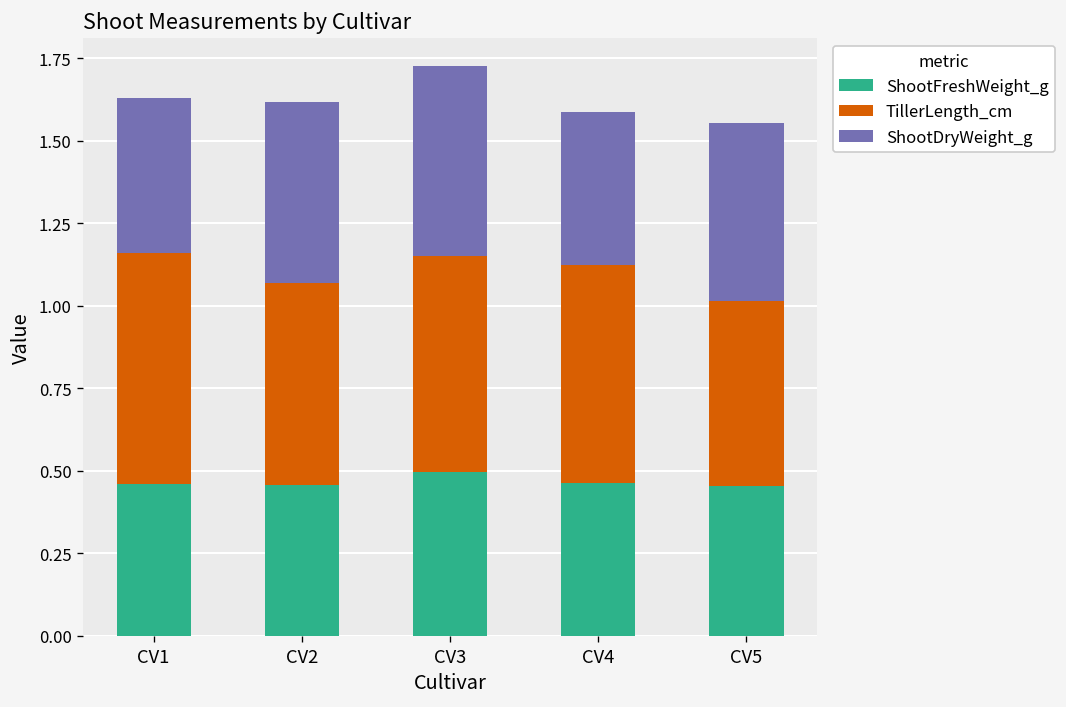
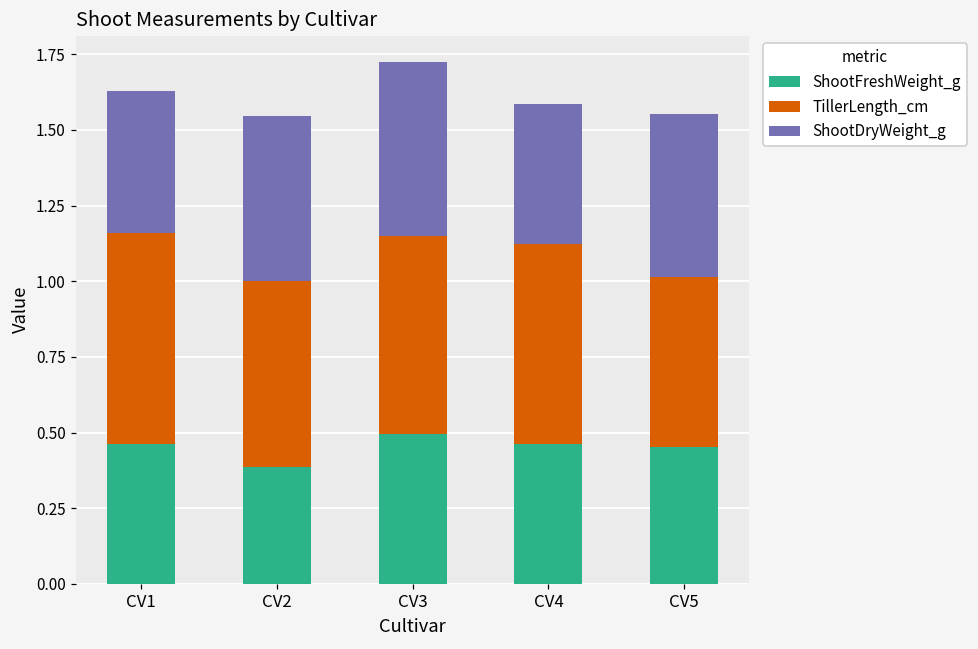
ShootFreshWeight_g, CV2: 0.46 -> 0.39
